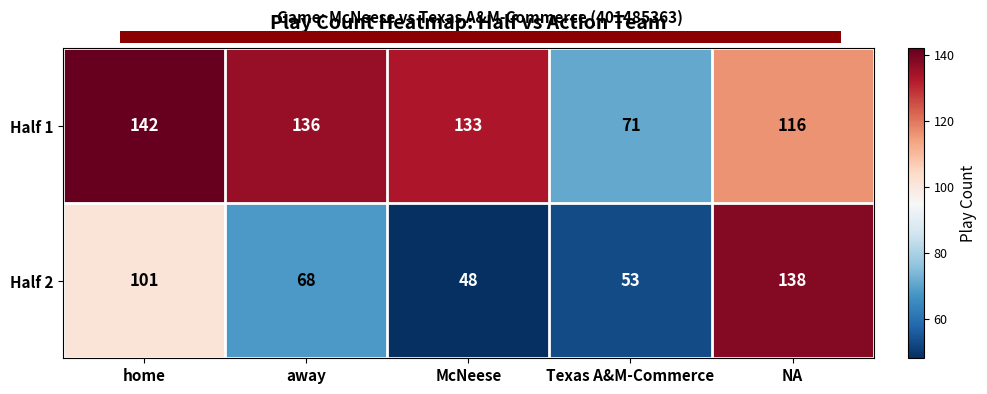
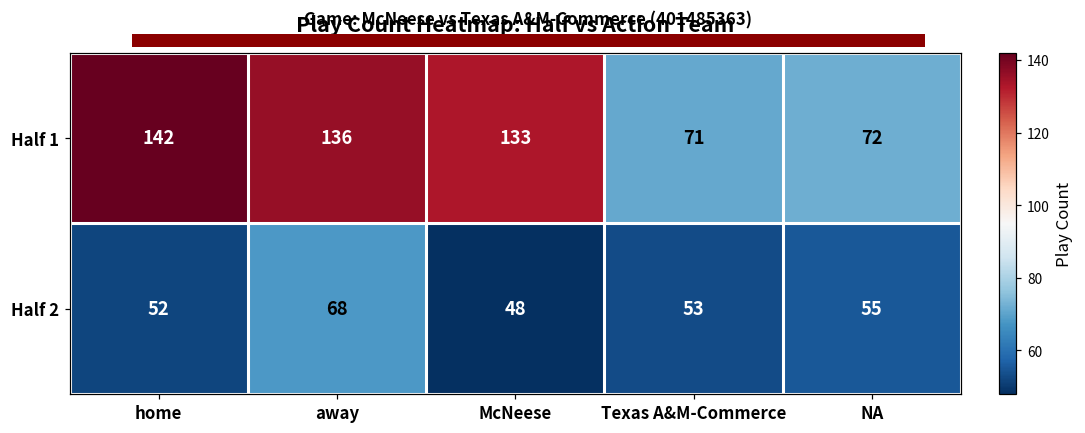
Half 1, NA: 116 -> 72
Half 2, home: 101 -> 52
Half 2, NA: 138 -> 55
